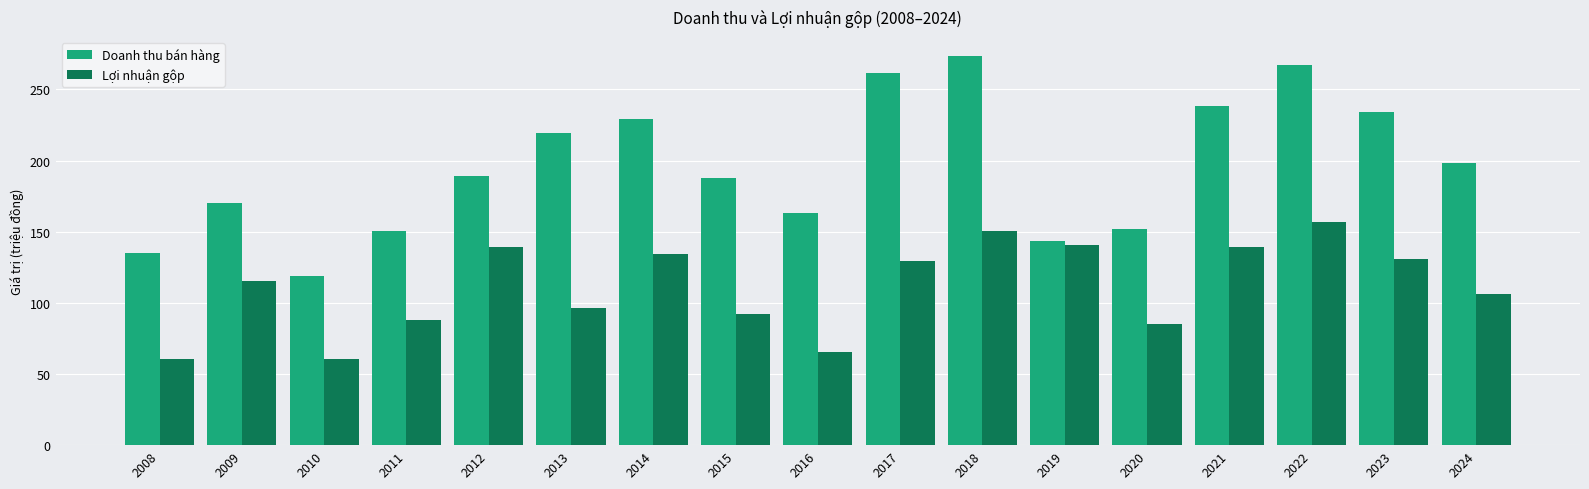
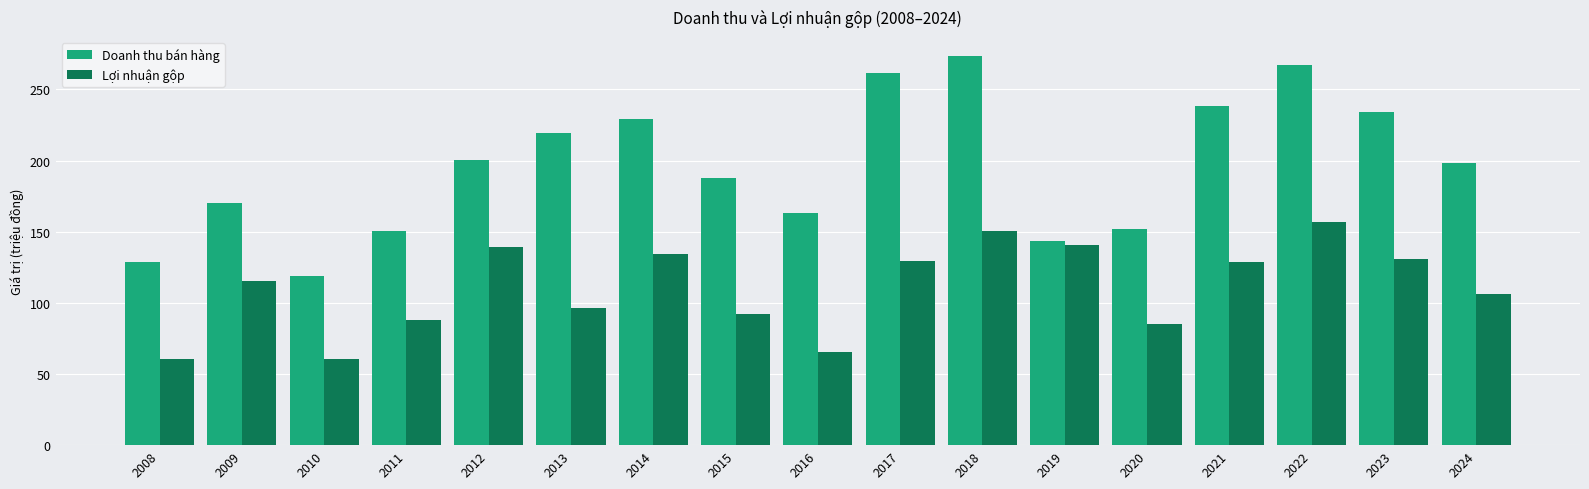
Doanh thu bán hàng, 2008: 135 -> 129
Doanh thu bán hàng, 2012: 189 -> 201
Lợi nhuận gộp, 2021: 139 -> 128
